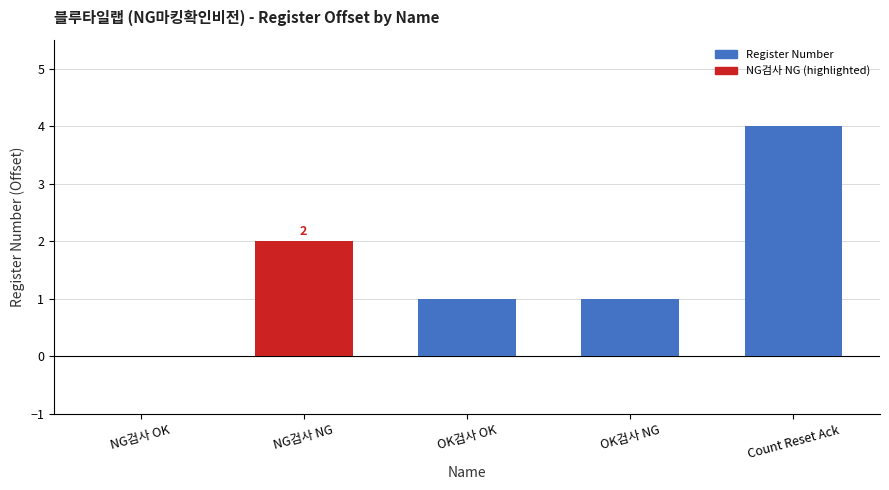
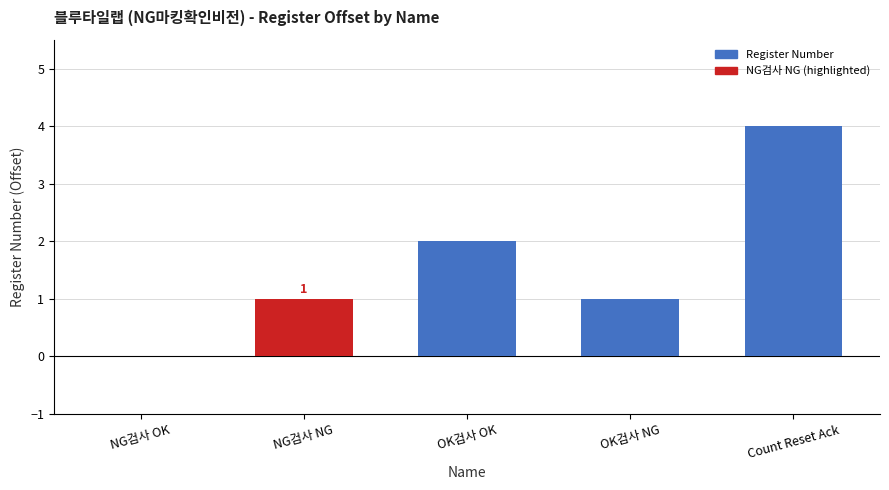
NG검사 NG: 2 -> 1
OK검사 OK: 1 -> 2
